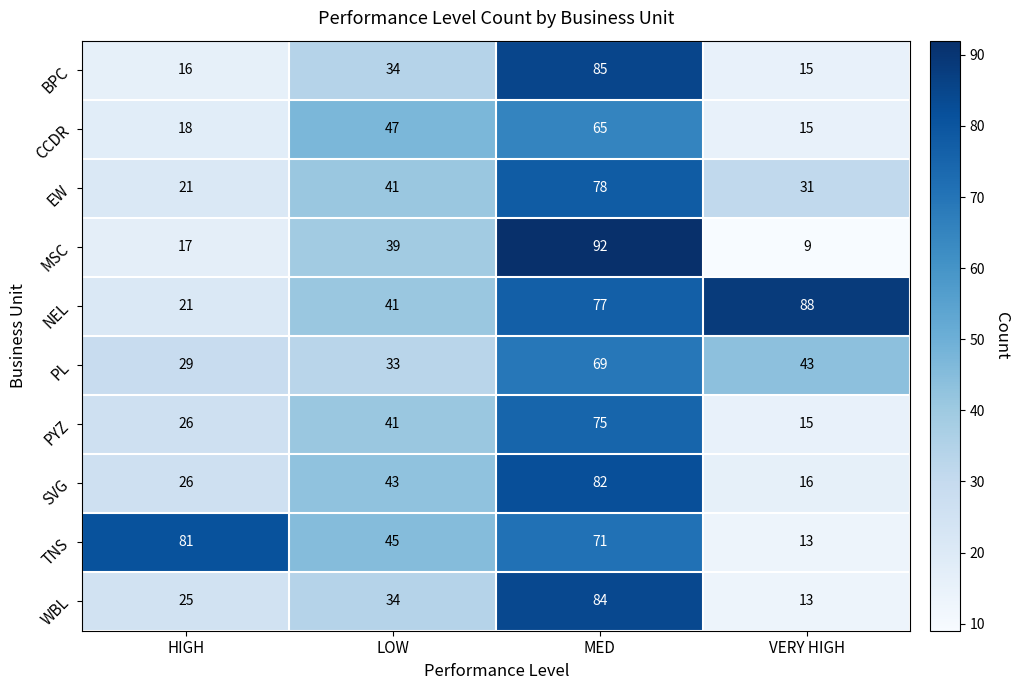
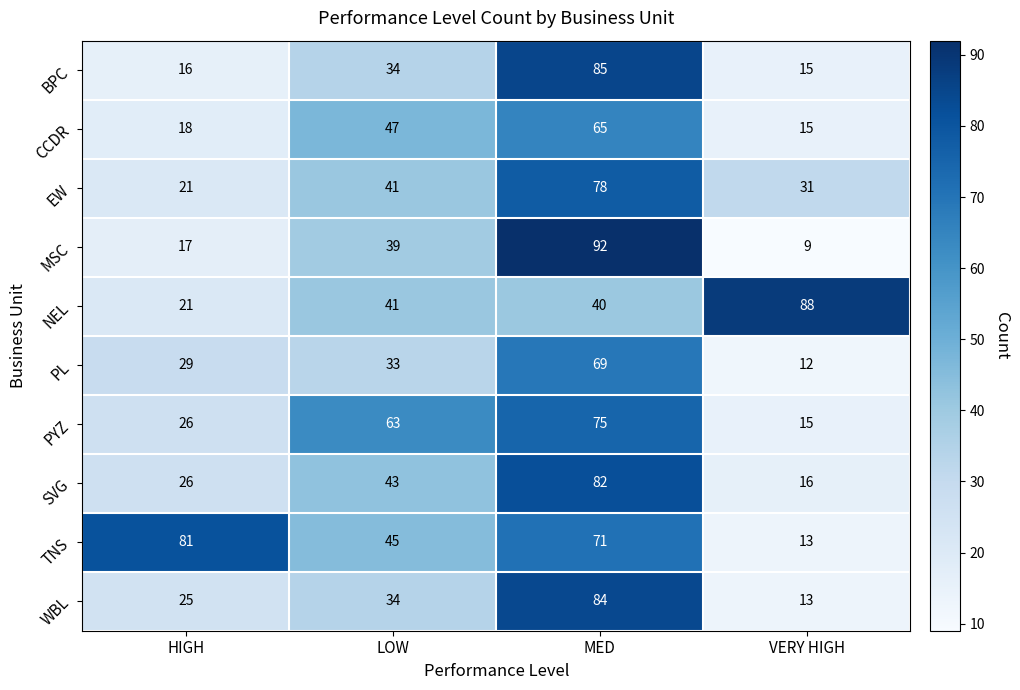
NEL, MED: 77 -> 40
PL, VERY HIGH: 43 -> 12
PYZ, LOW: 41 -> 63
